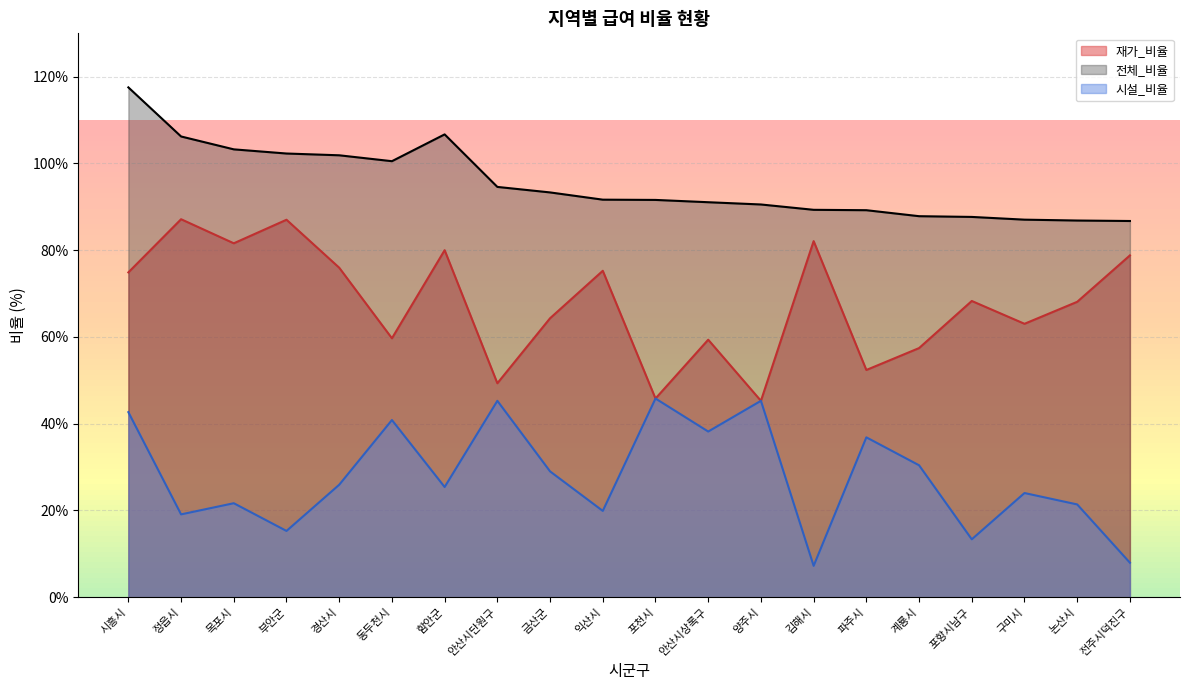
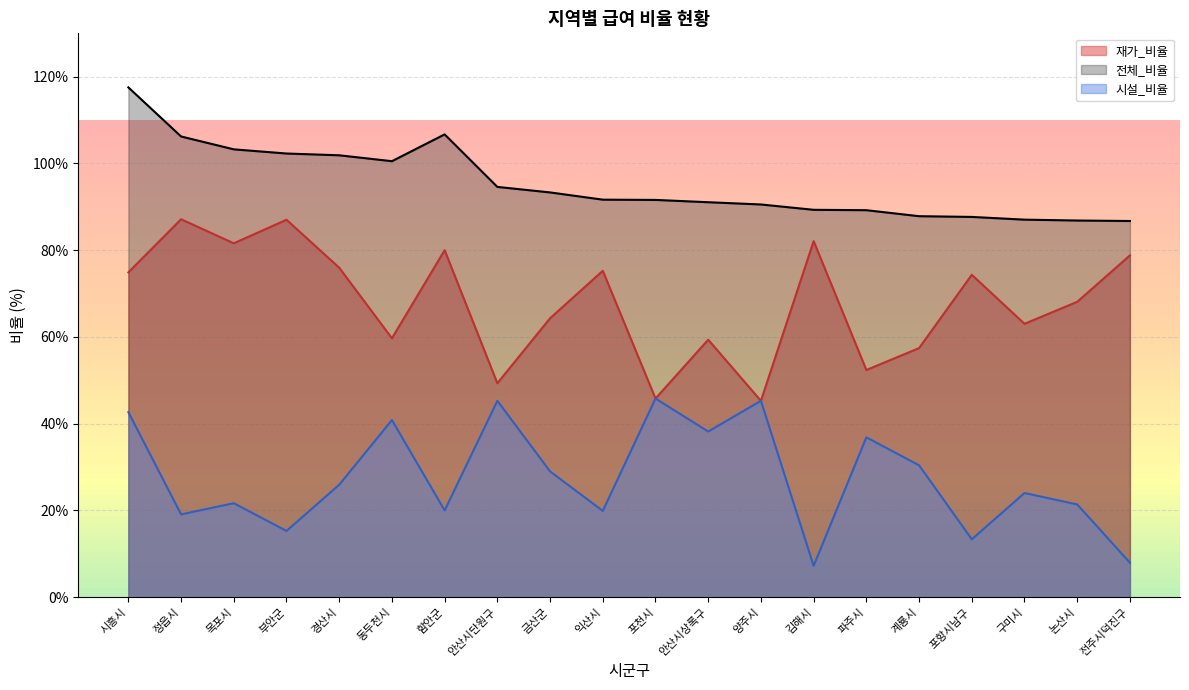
시설_비율, 함안군: 25% -> 20%
재가_비율, 포항시남구: 68% -> 74%
